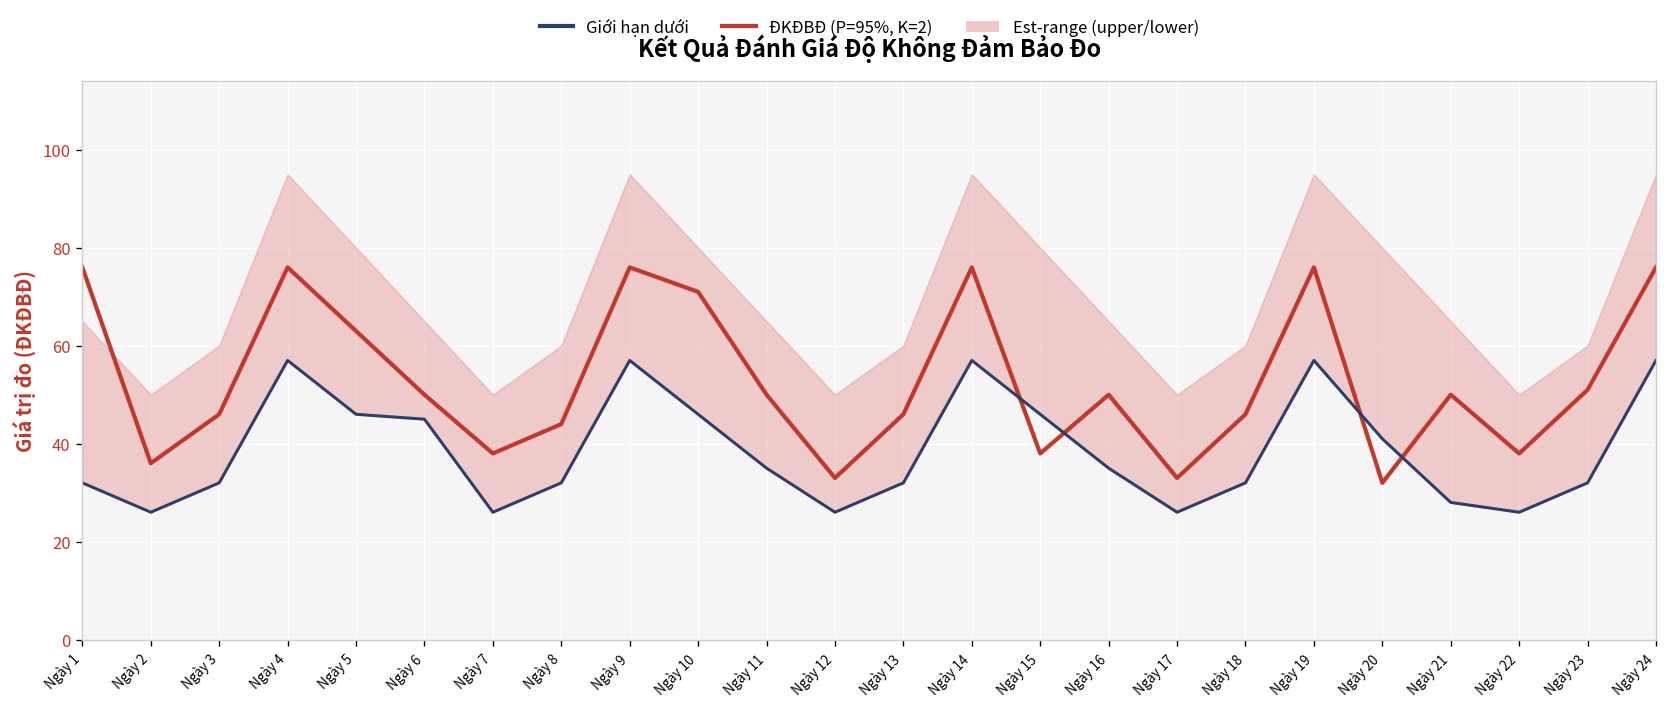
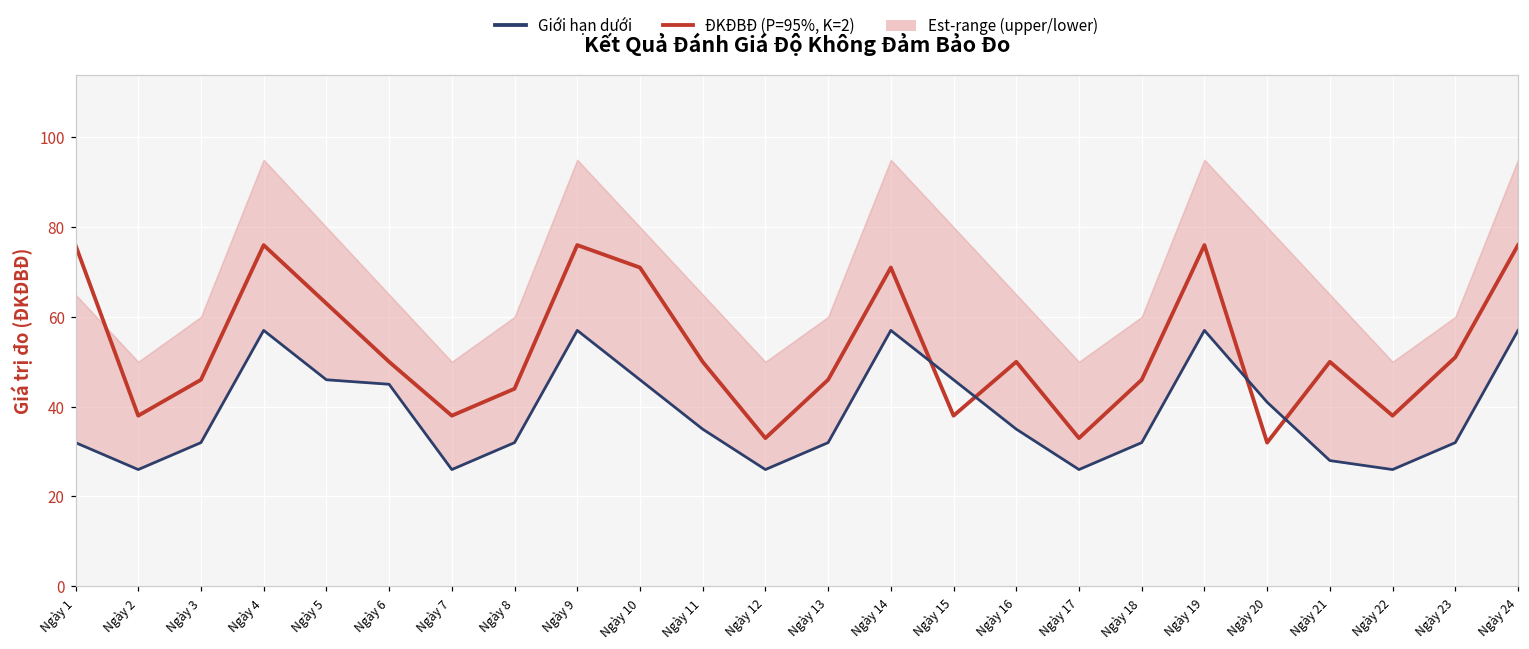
ĐKĐBĐ (P=95%, K=2), Ngày 2: 36 -> 38
ĐKĐBĐ (P=95%, K=2), Ngày 14: 76 -> 71
